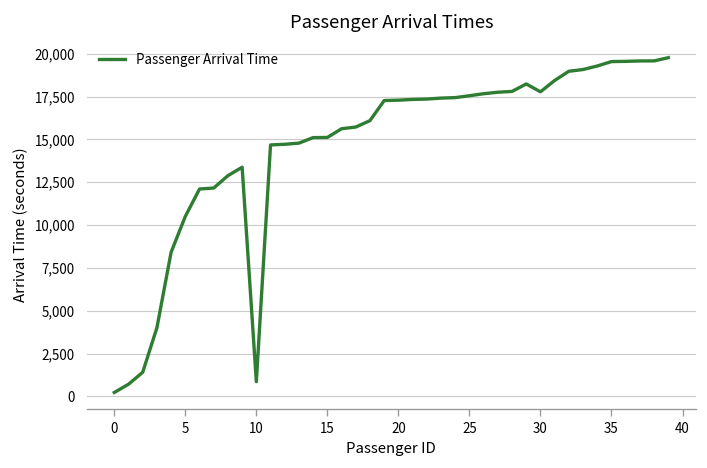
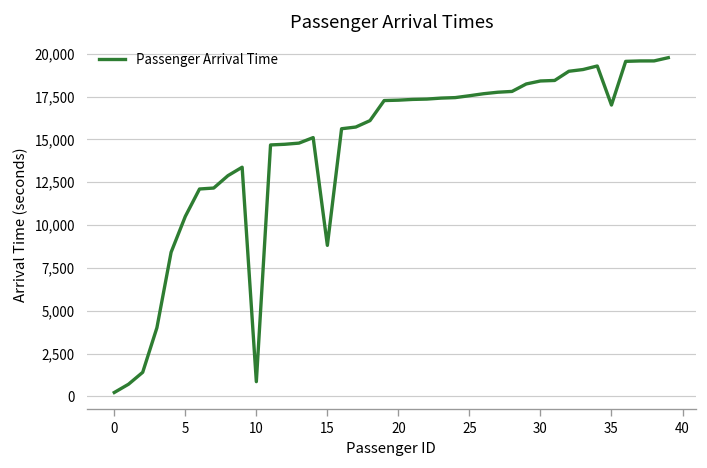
15: 15,100 -> 8,800
30: 17,800 -> 18,400
35: 19,500 -> 17,000
